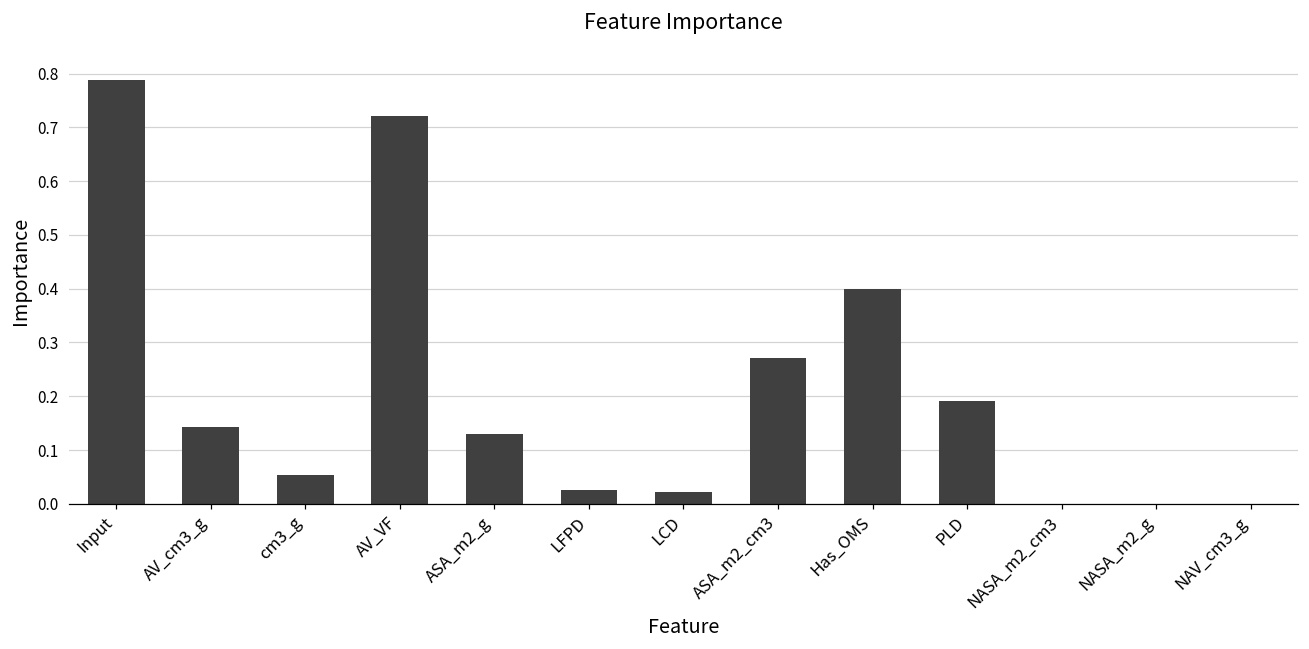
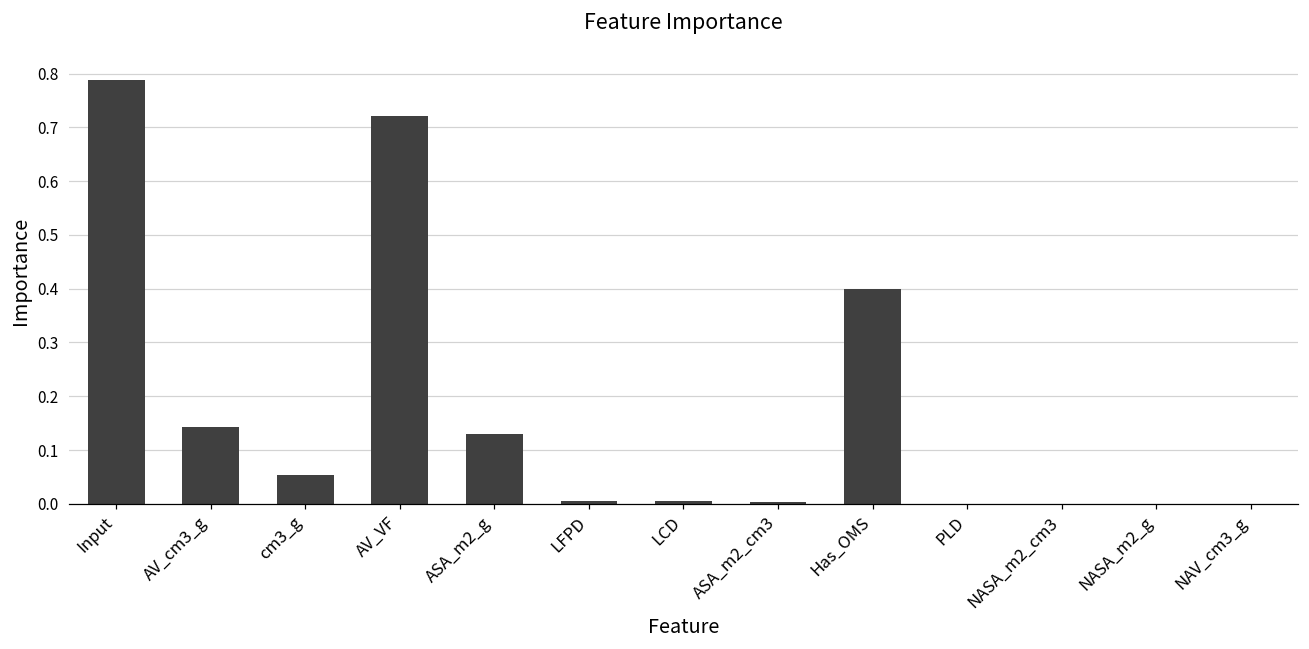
LFPD: 0.03 -> 0.01
LCD: 0.02 -> 0.00
ASA_m2_cm3: 0.27 -> 0.00
PLD: 0.19 -> 0.00
